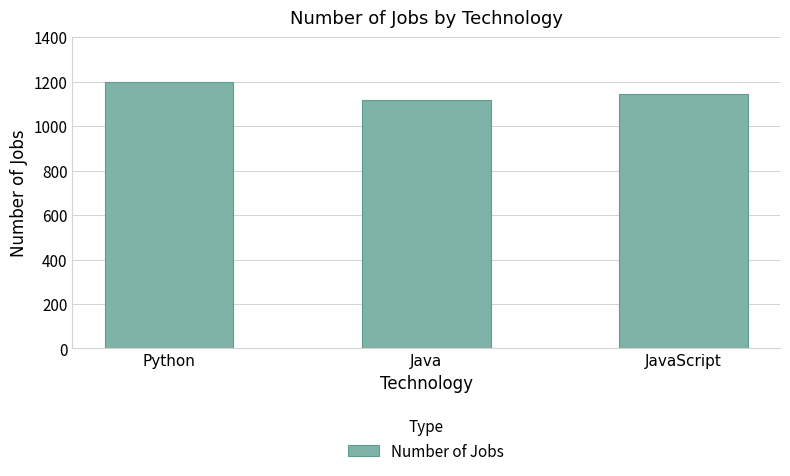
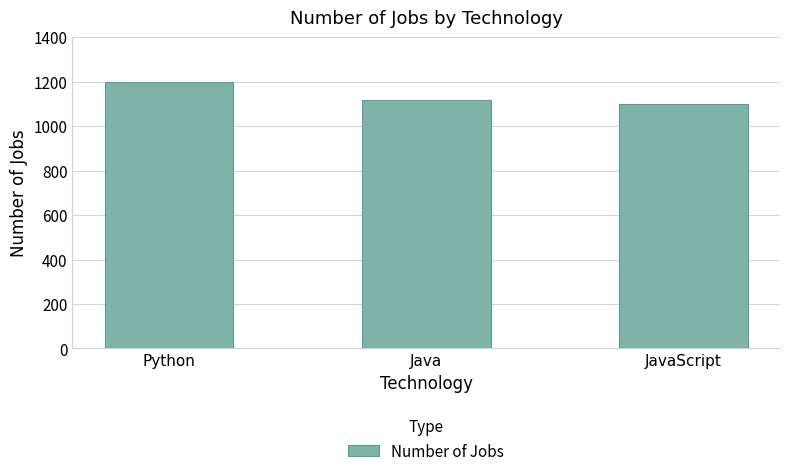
JavaScript: 1140 -> 1100
